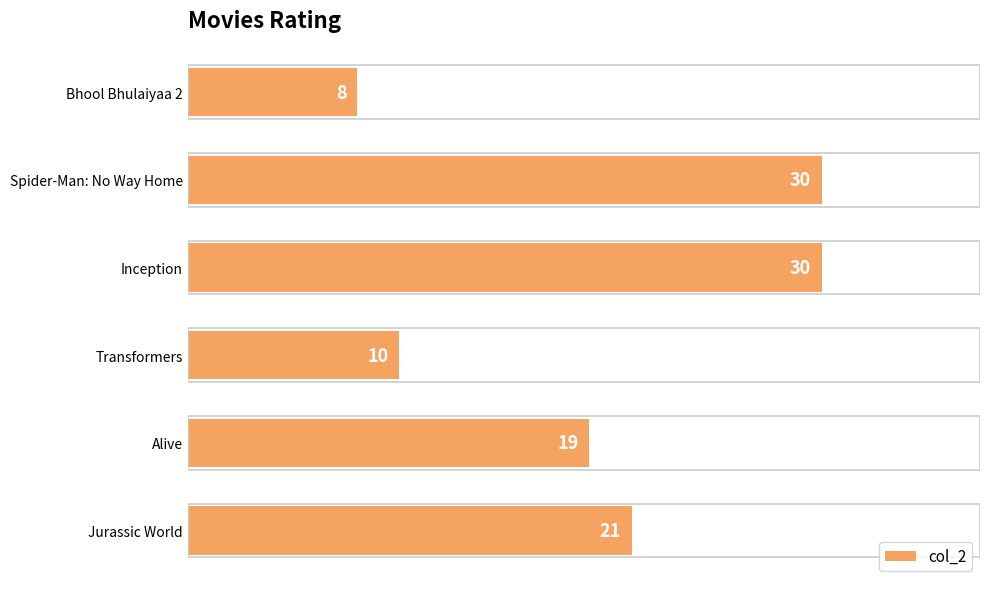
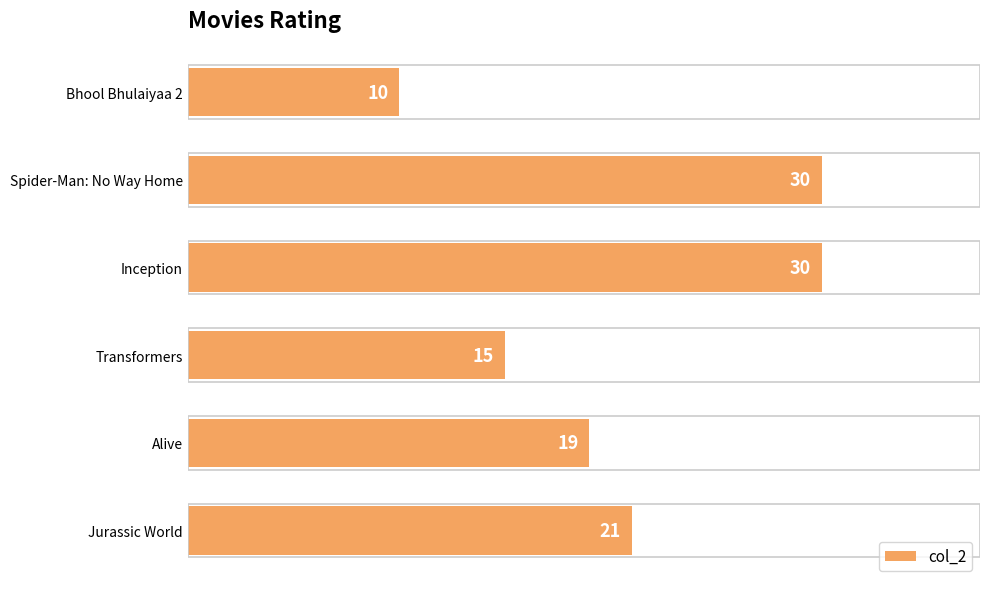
Bhool Bhulaiyaa 2: 8 -> 10
Transformers: 10 -> 15
